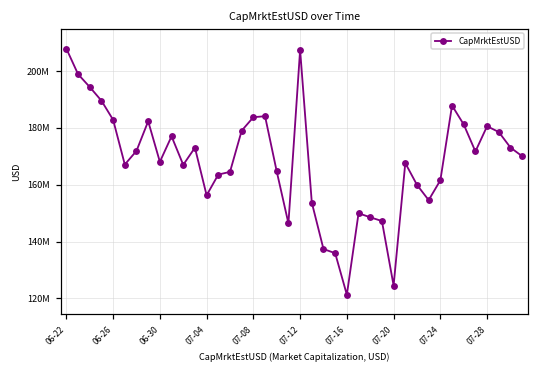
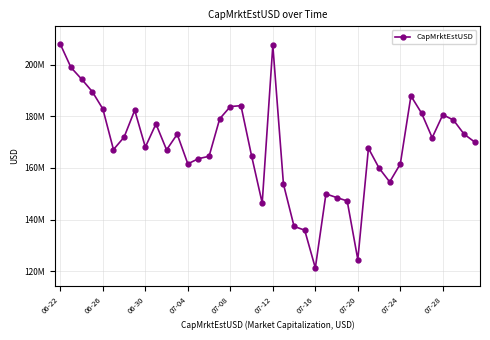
07-04: 156000000 -> 162000000
